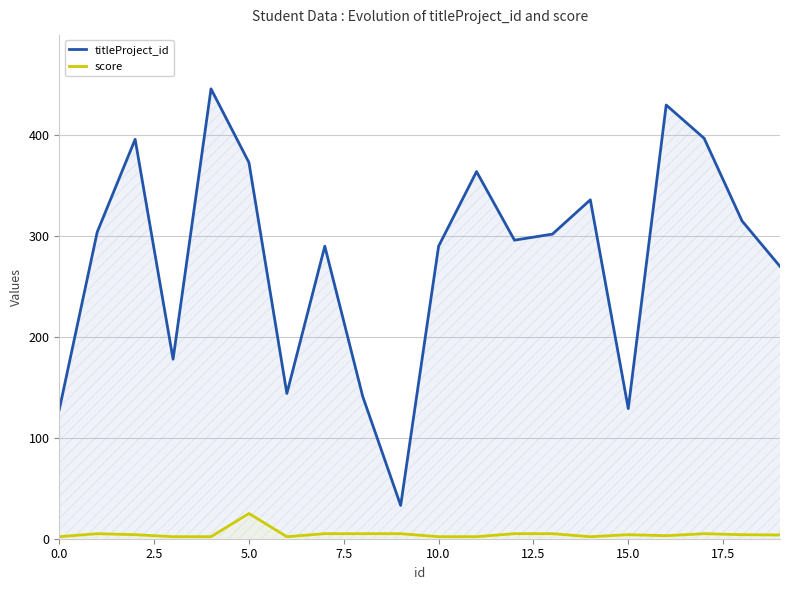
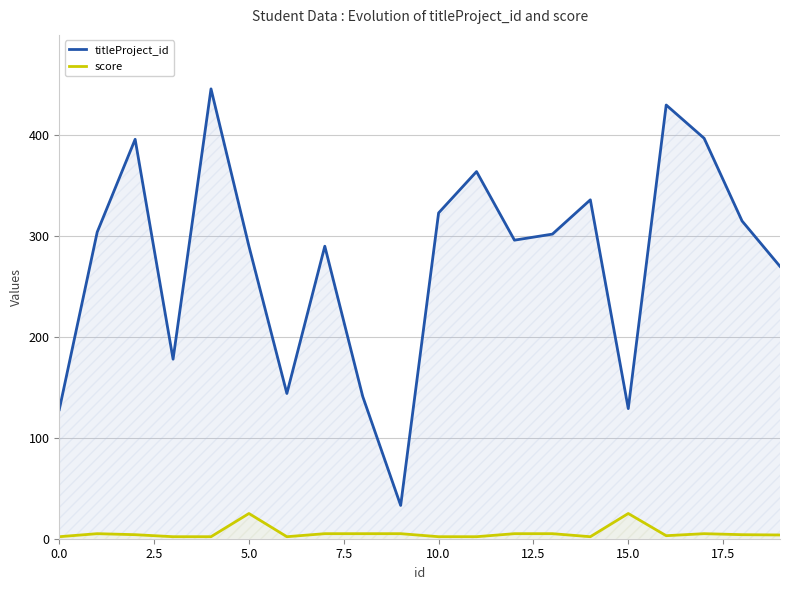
titleProject_id, 5.0: 373 -> 290
titleProject_id, 10.0: 290 -> 323
score, 15.0: 4 -> 25
